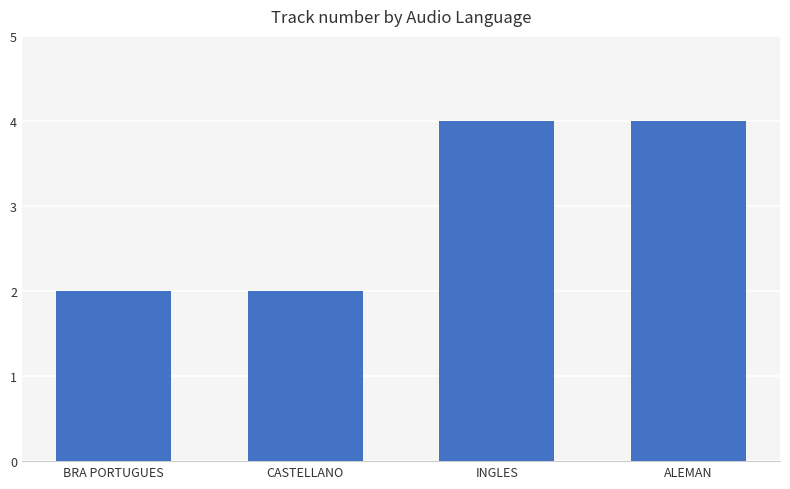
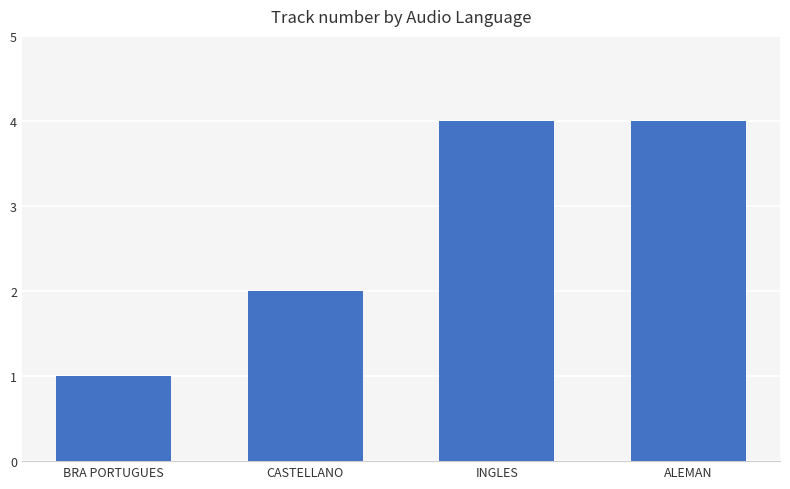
BRA PORTUGUES: 2 -> 1
